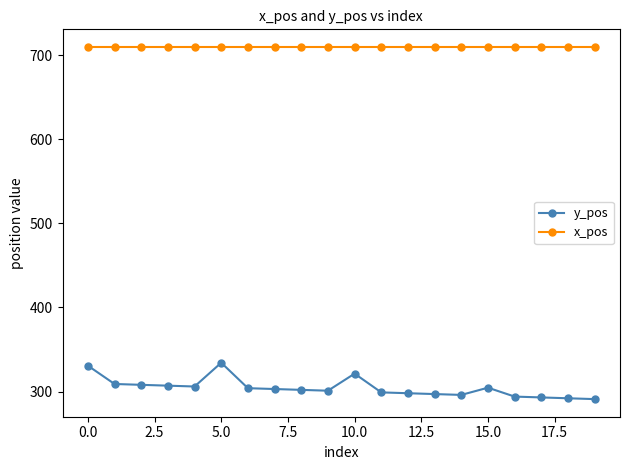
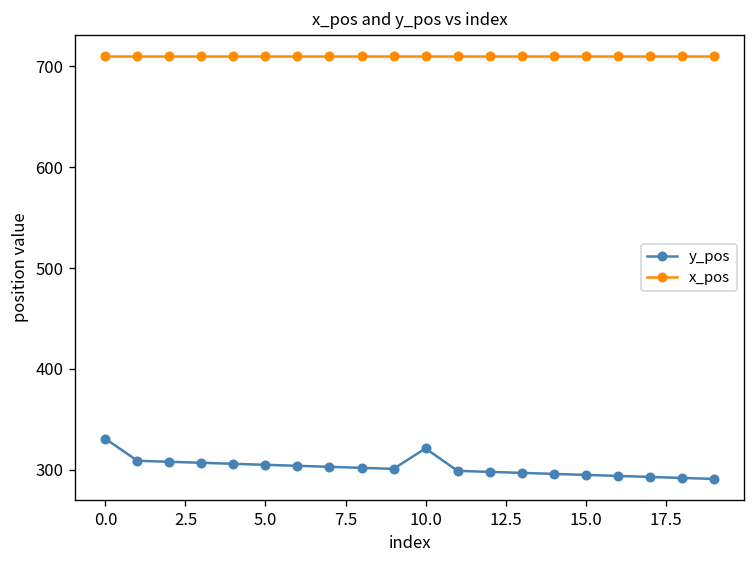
y_pos, 5.0: 330 -> 310
y_pos, 15.0: 305 -> 295
